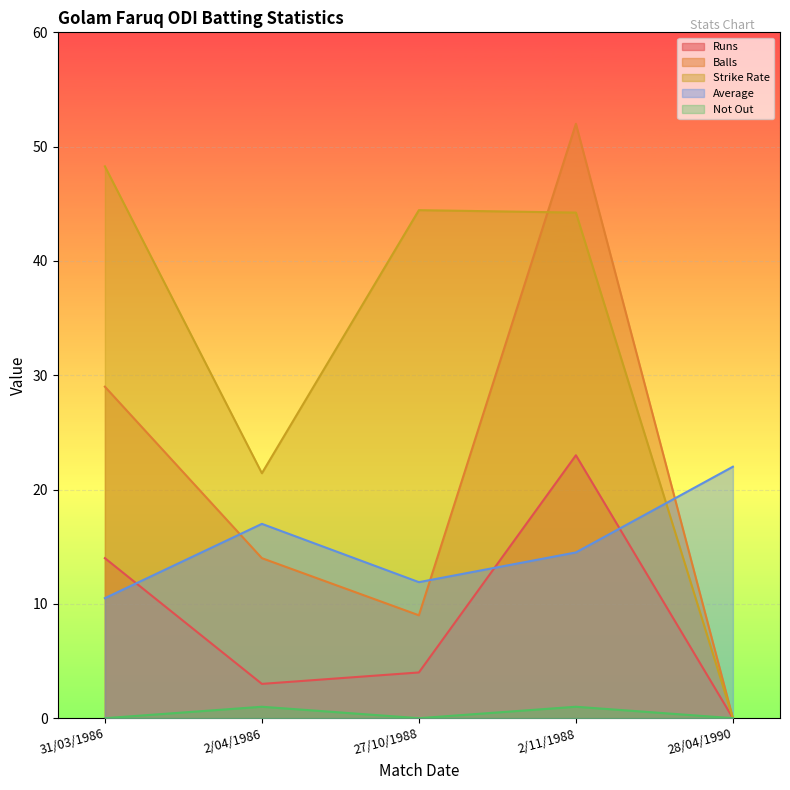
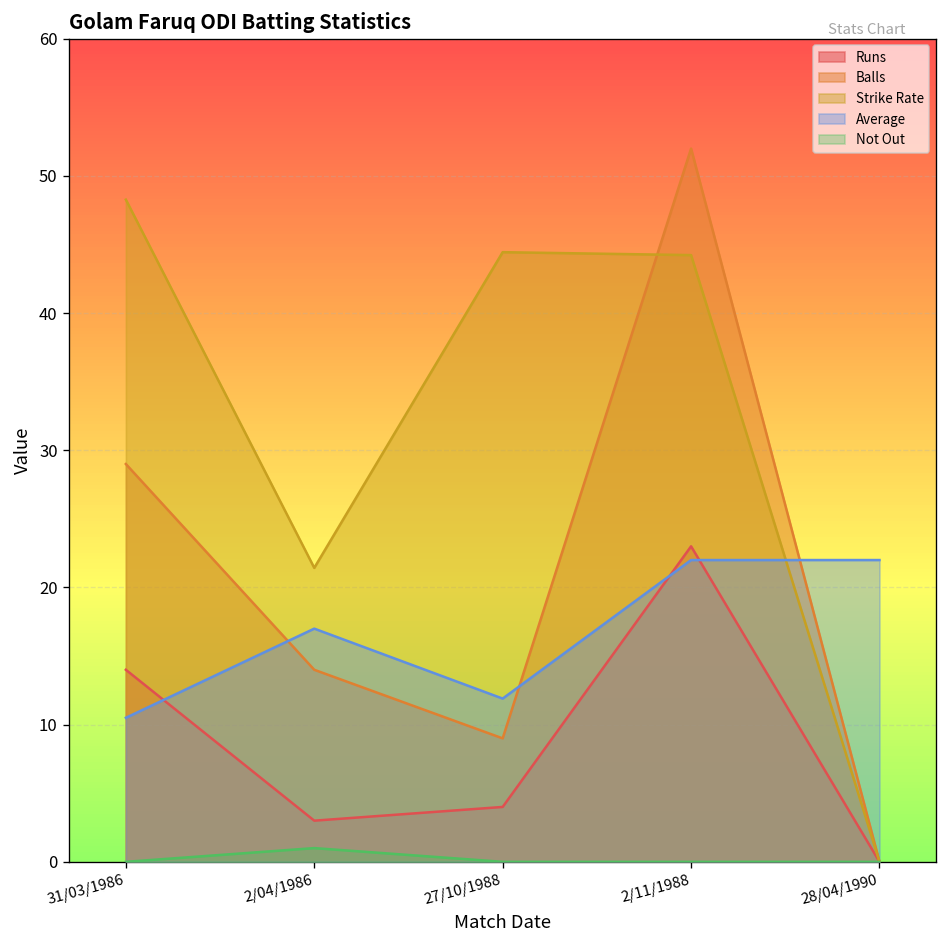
Average, 2/11/1988: 14.5 -> 22.0
Not Out, 2/11/1988: 1 -> 0
